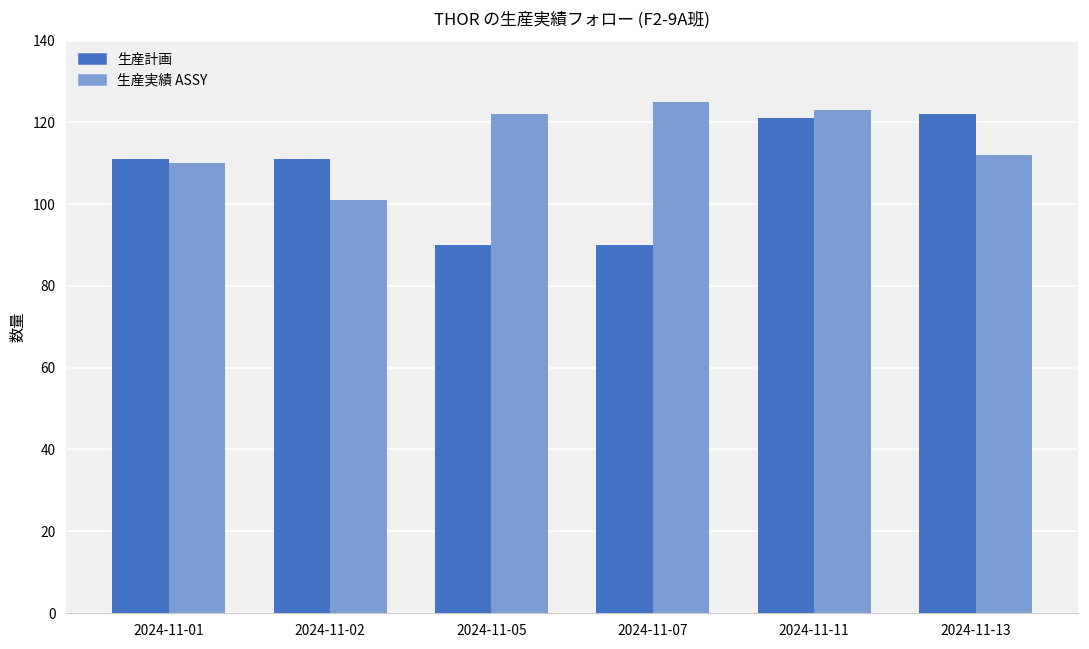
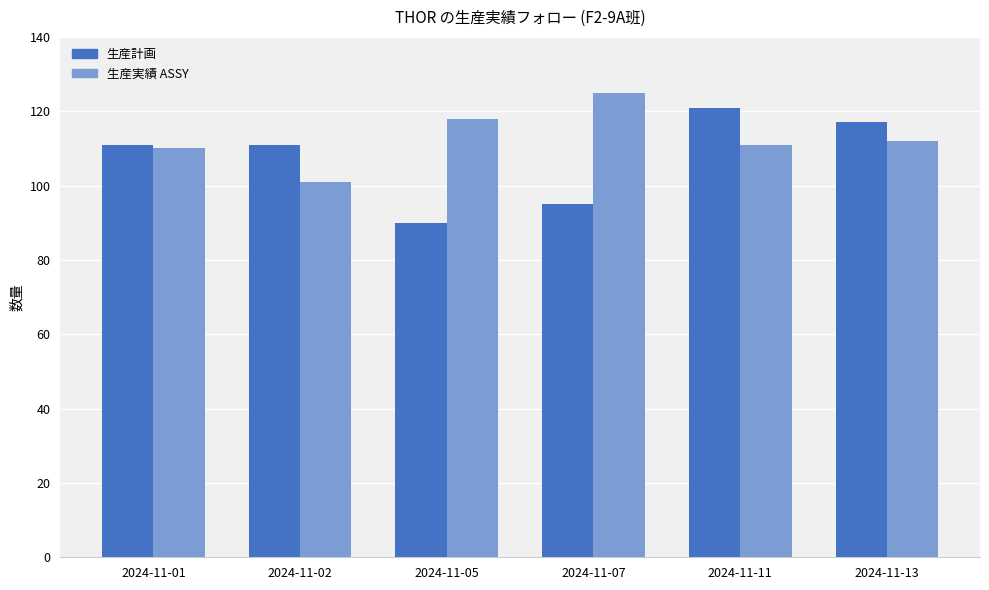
生産実績 ASSY, 2024-11-05: 122 -> 118
生産計画, 2024-11-07: 90 -> 95
生産実績 ASSY, 2024-11-11: 123 -> 111
生産計画, 2024-11-13: 122 -> 117
